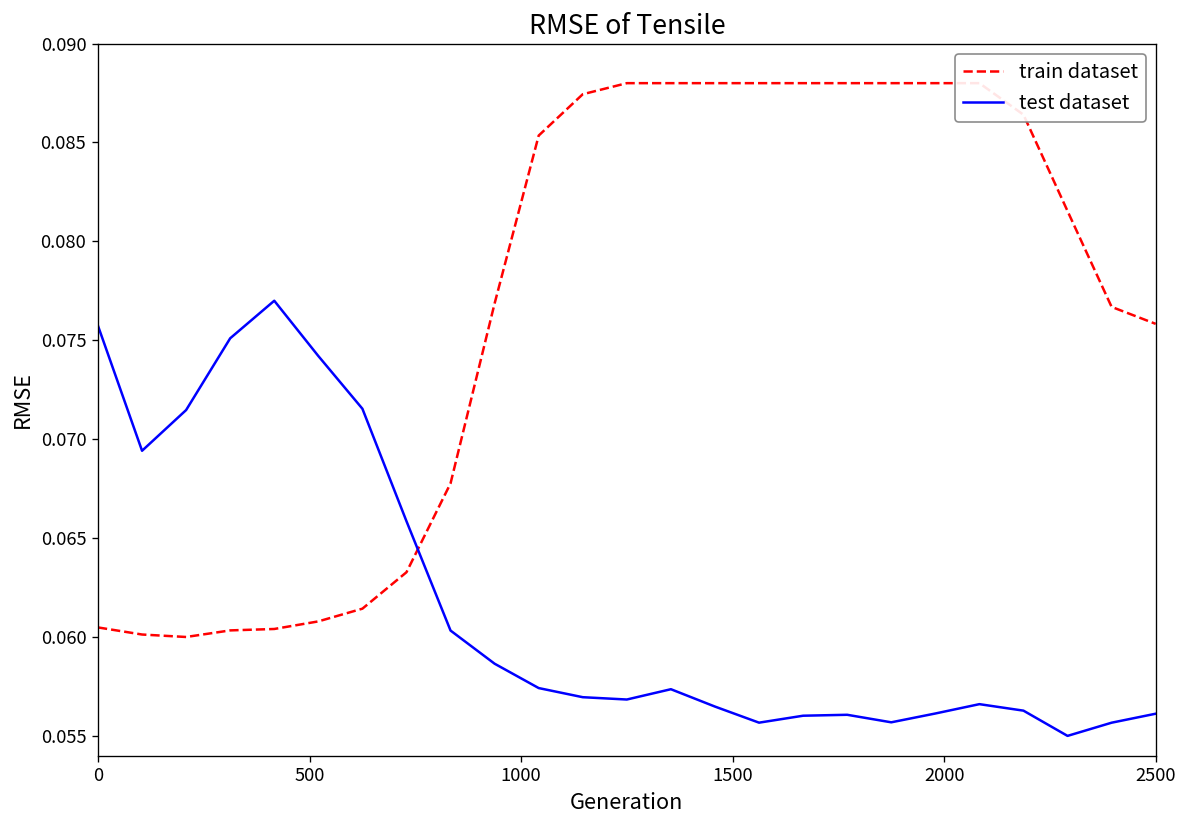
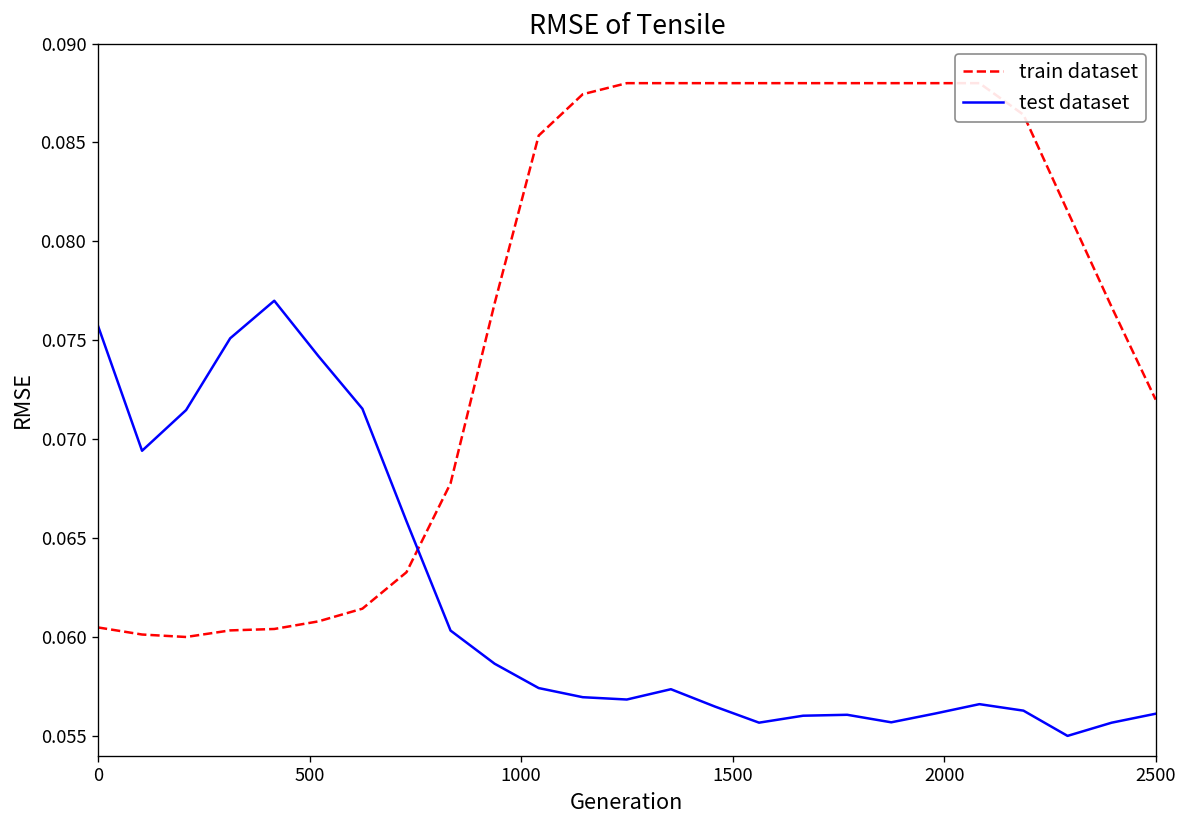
train dataset, 2500: 0.0758 -> 0.0720
